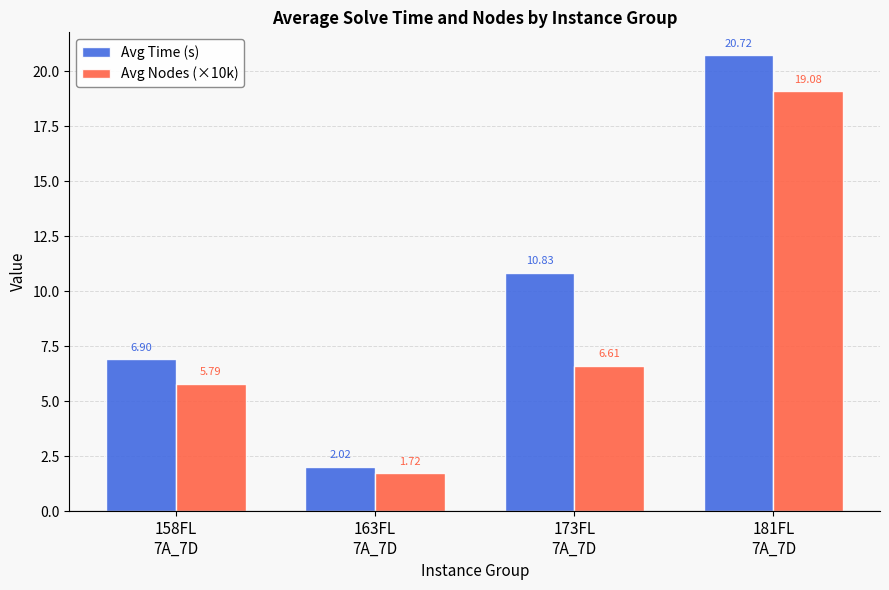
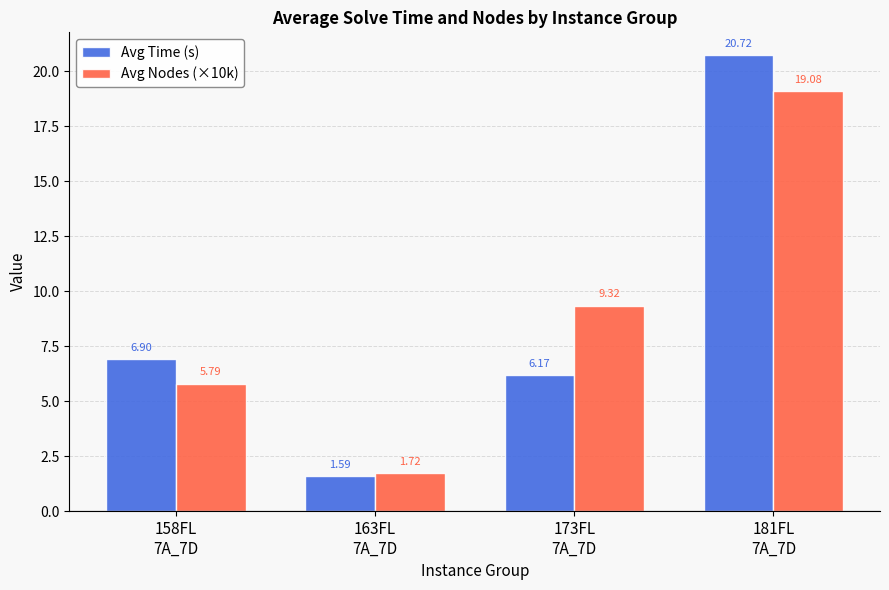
Avg Time (s), 163FL 7A_7D: 2.02 -> 1.59
Avg Time (s), 173FL 7A_7D: 10.83 -> 6.17
Avg Nodes (×10k), 173FL 7A_7D: 6.61 -> 9.32
